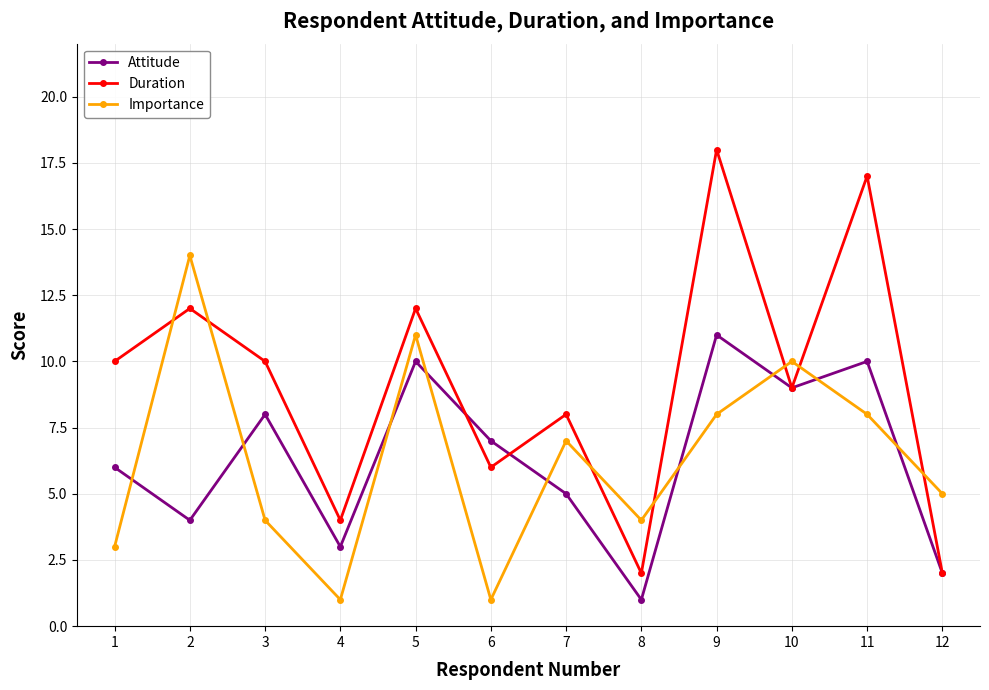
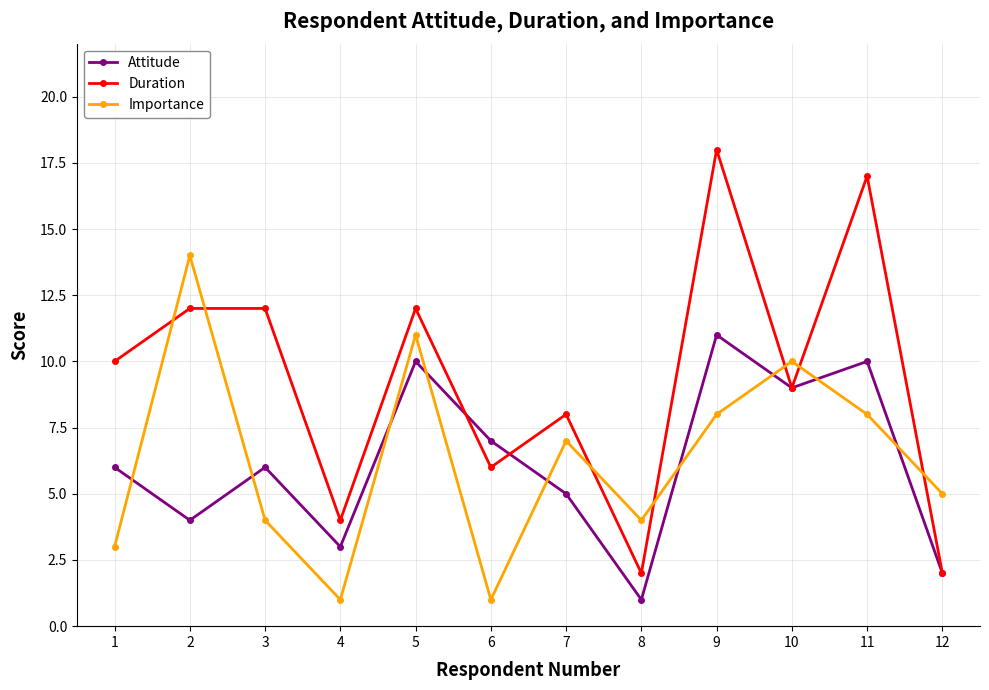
Attitude, 3: 8 -> 6
Duration, 3: 10 -> 12
